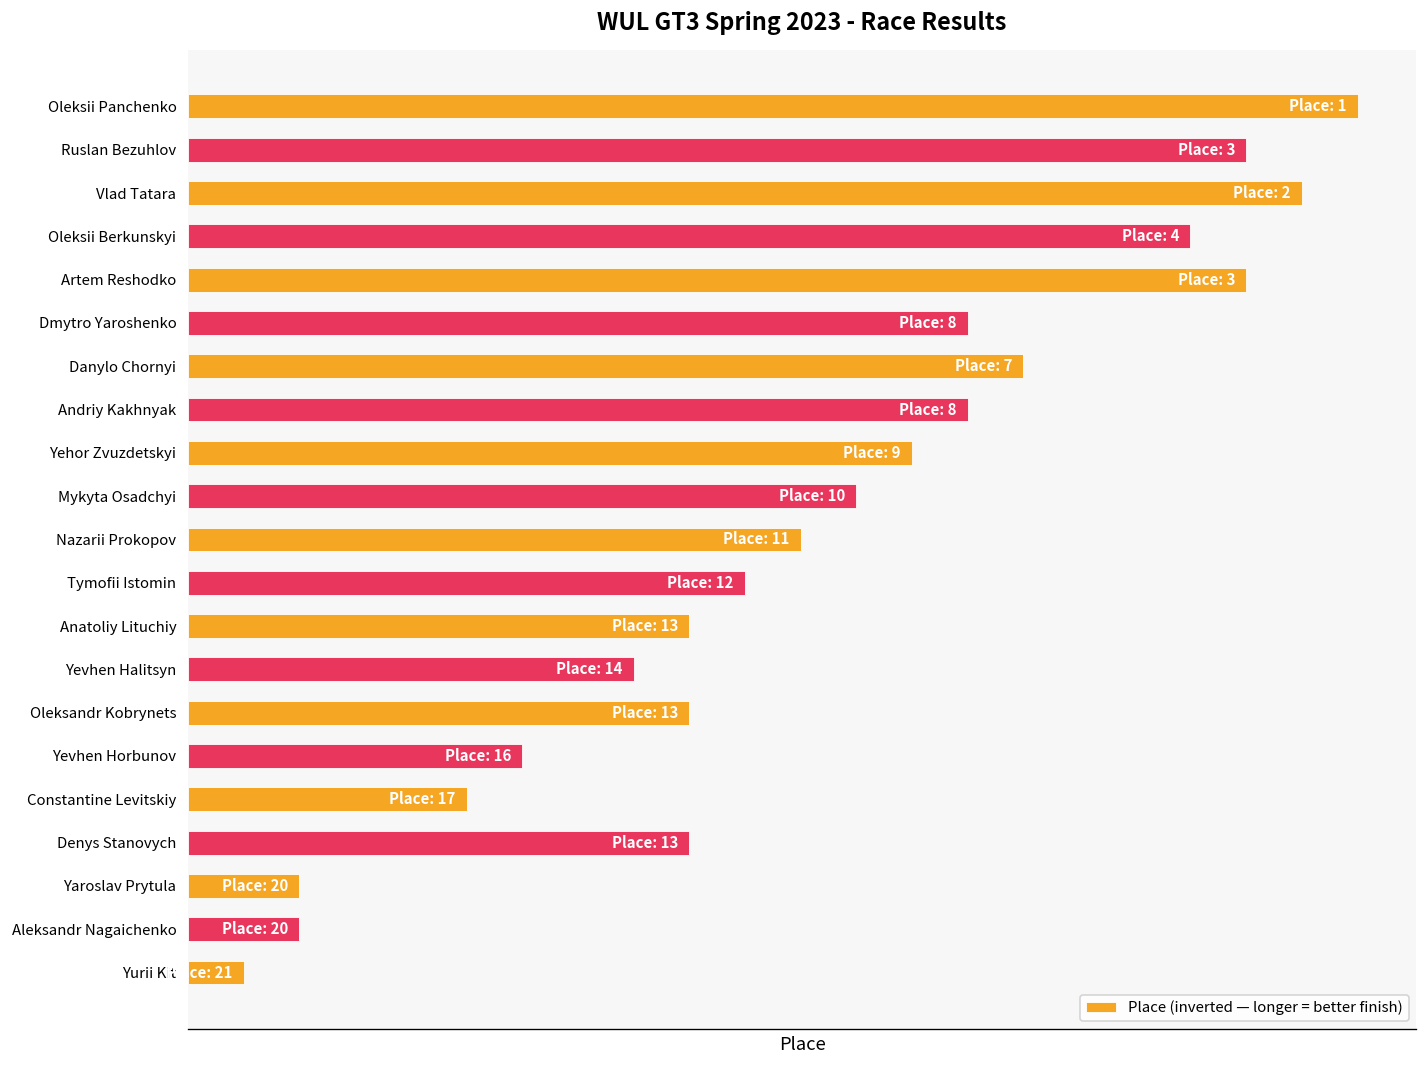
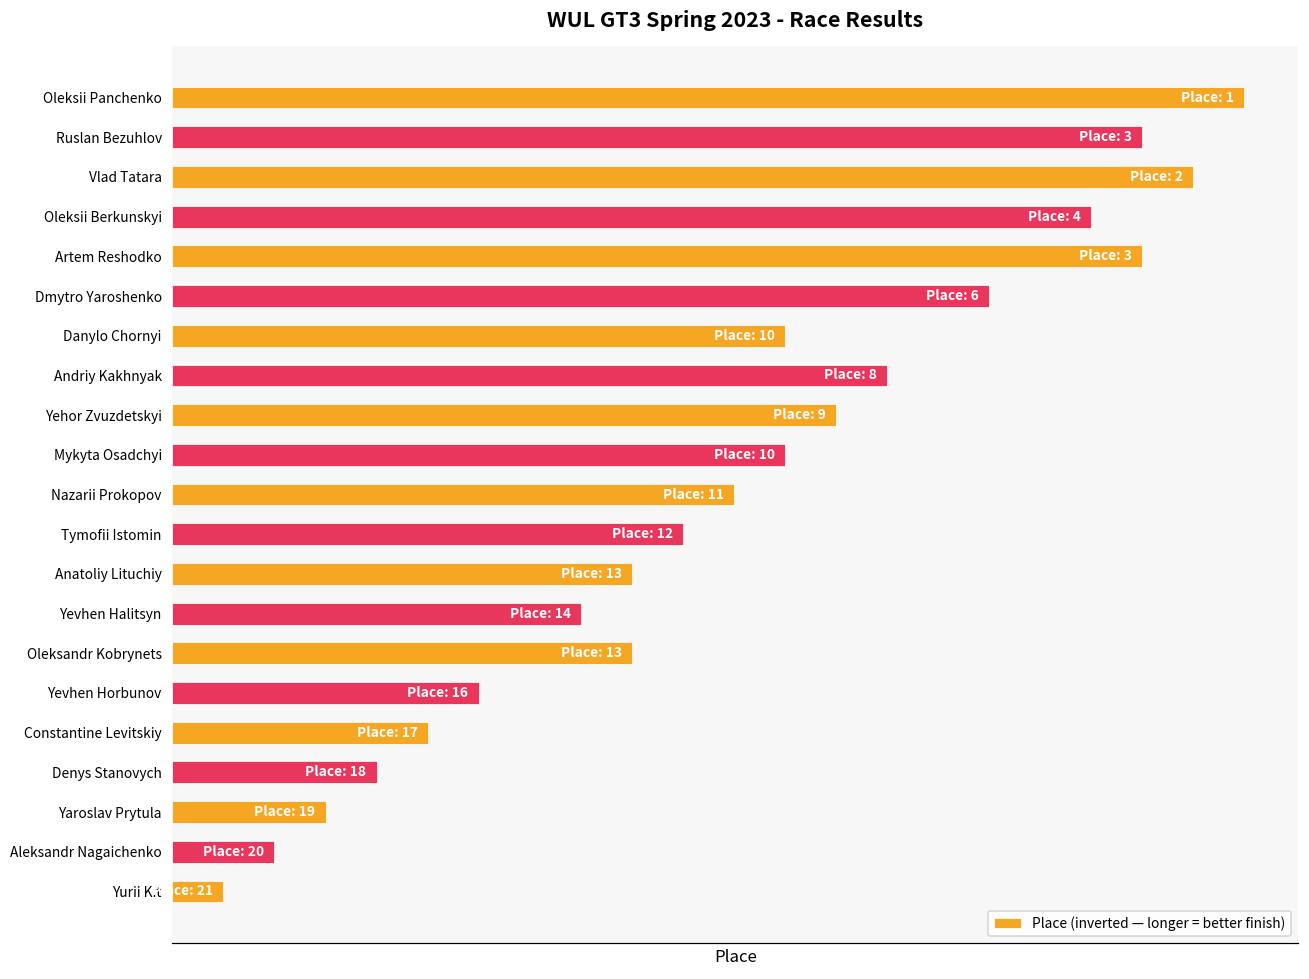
Dmytro Yaroshenko: 8 -> 6
Danylo Chornyi: 7 -> 10
Denys Stanovych: 13 -> 18
Yaroslav Prytula: 20 -> 19
